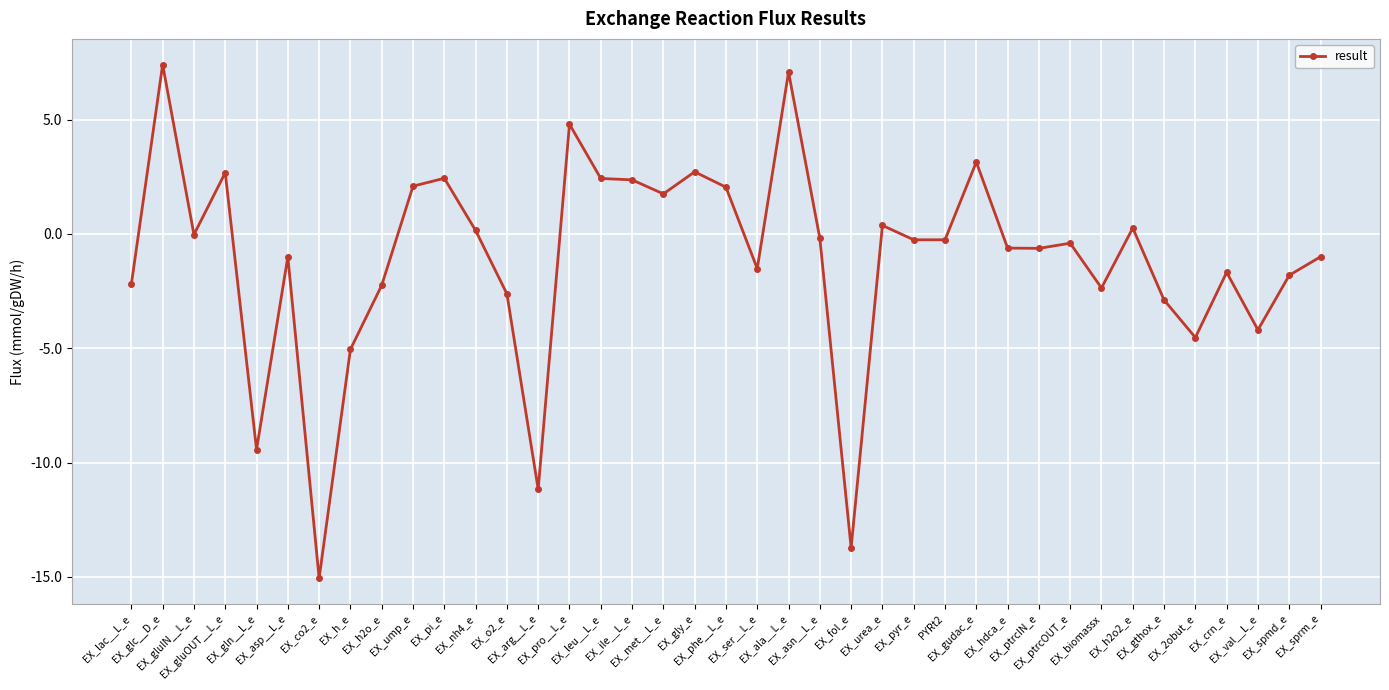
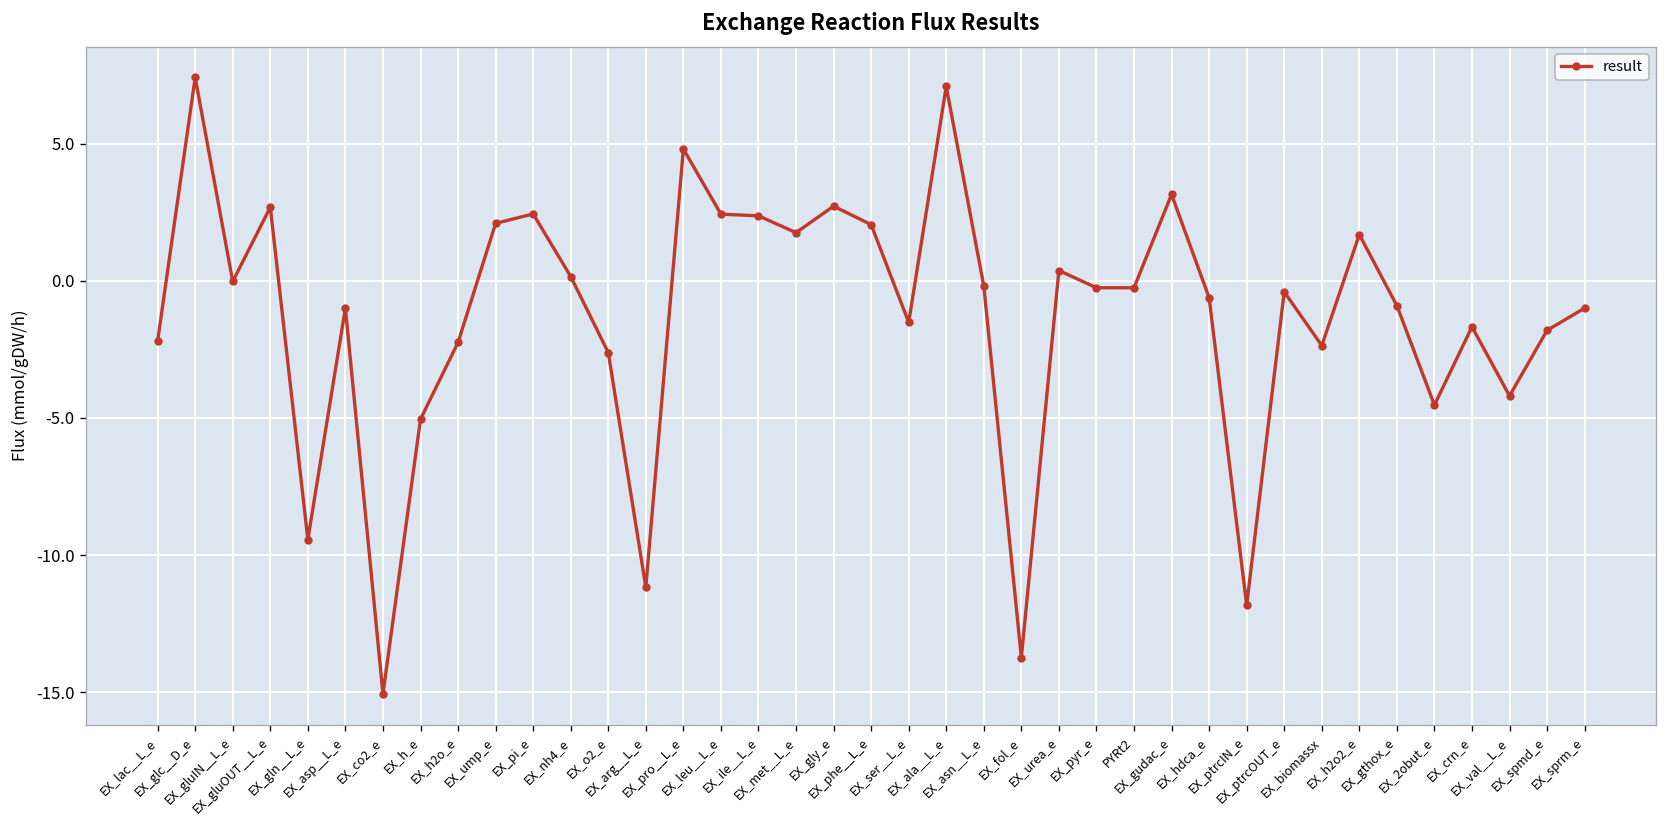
EX_ptrcIN_e: -0.6 -> -11.8
EX_h2o2_e: 0.3 -> 1.7
EX_gthox_e: -2.9 -> -0.9
